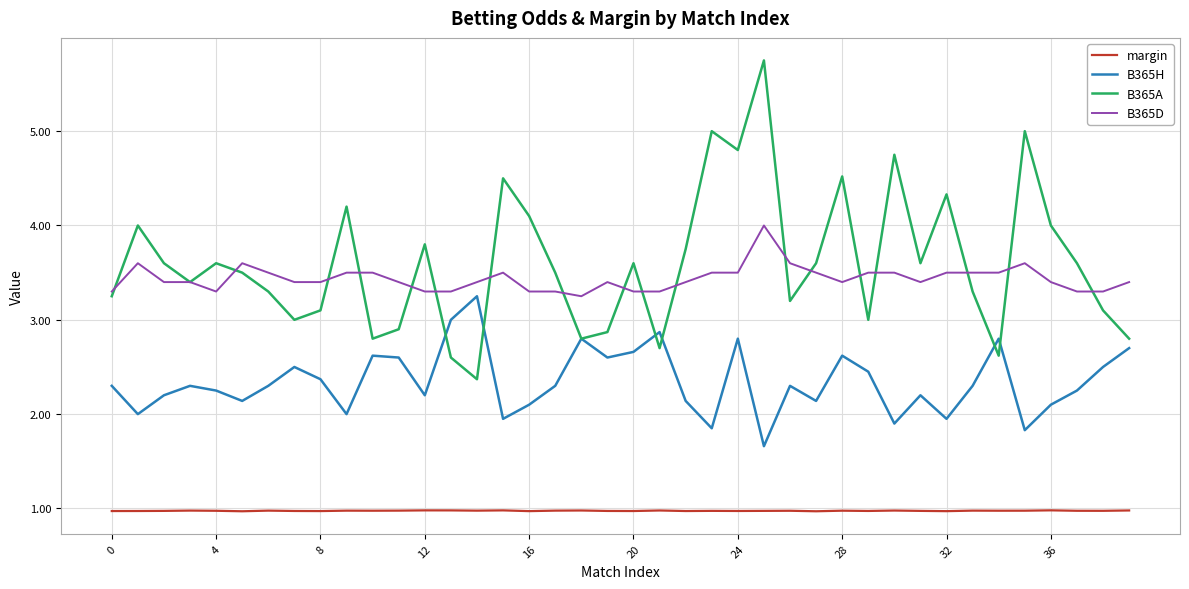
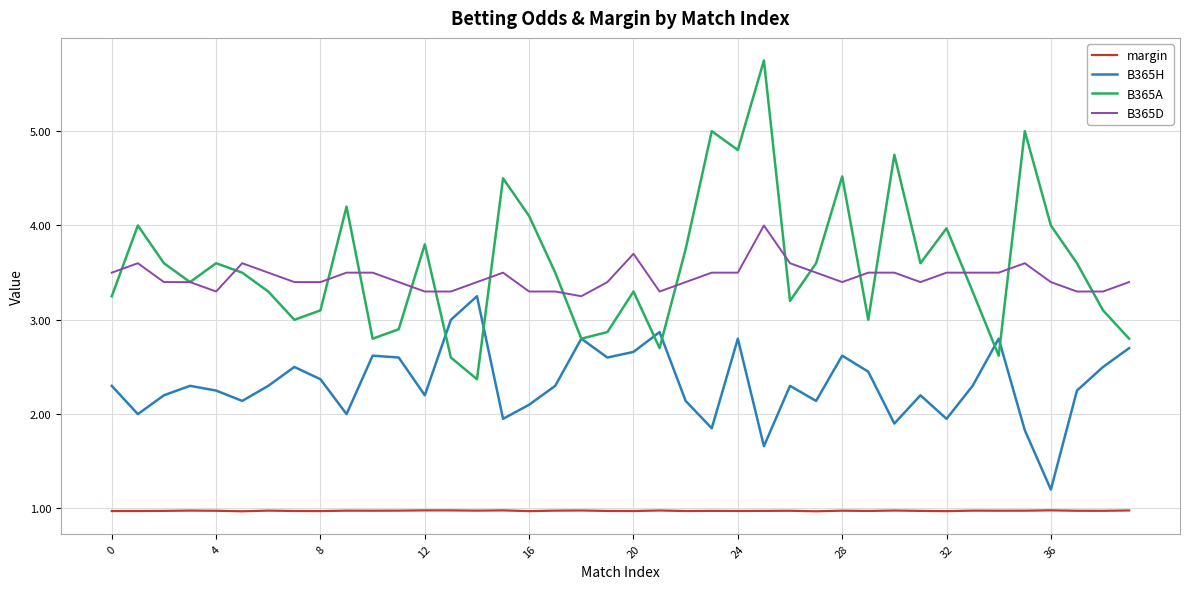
B365D, 0: 3.3 -> 3.5
B365A, 20: 3.6 -> 3.3
B365D, 20: 3.3 -> 3.7
B365A, 32: 4.3 -> 4.0
B365H, 36: 2.1 -> 1.2
